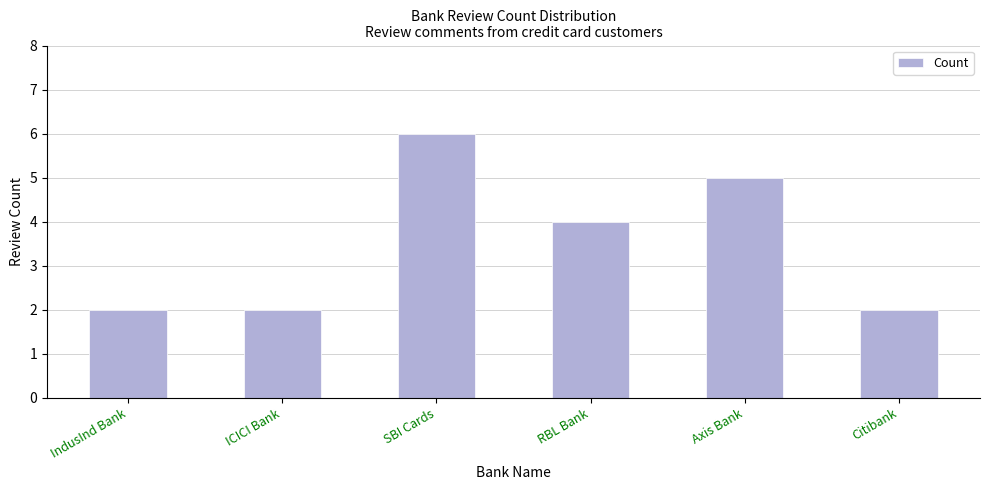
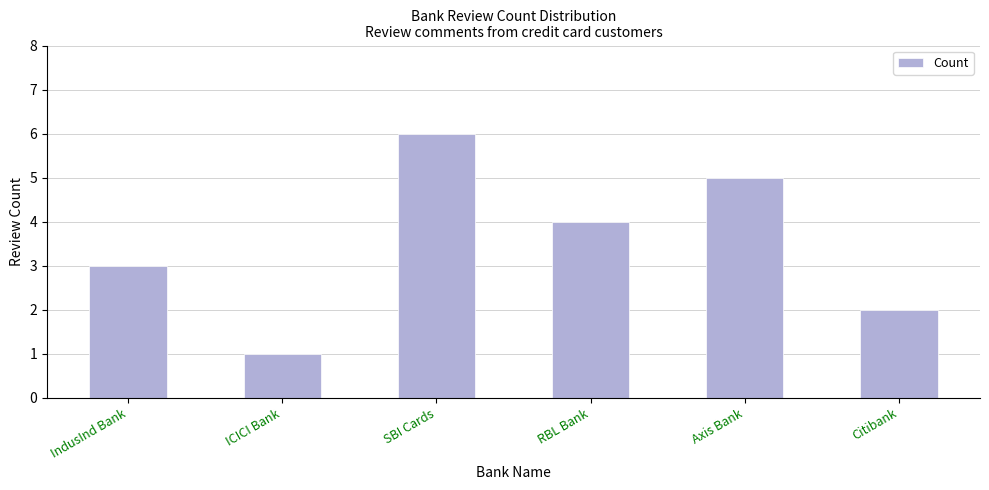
IndusInd Bank: 2 -> 3
ICICI Bank: 2 -> 1
